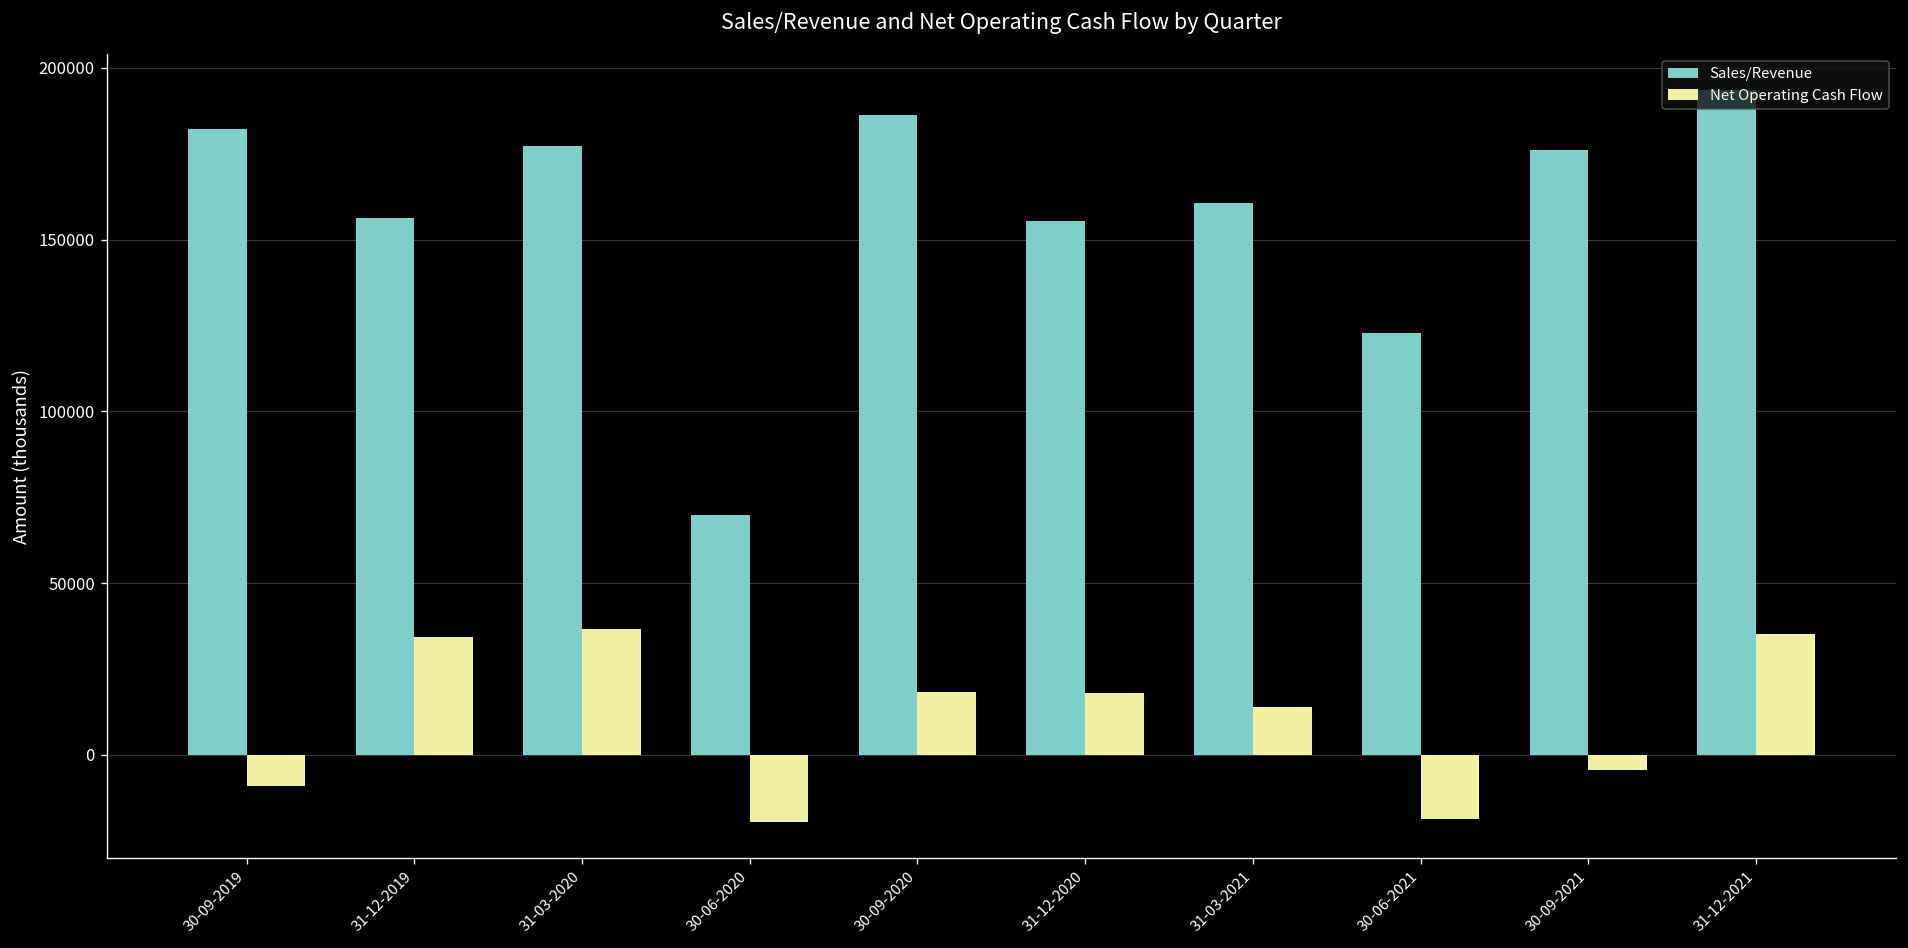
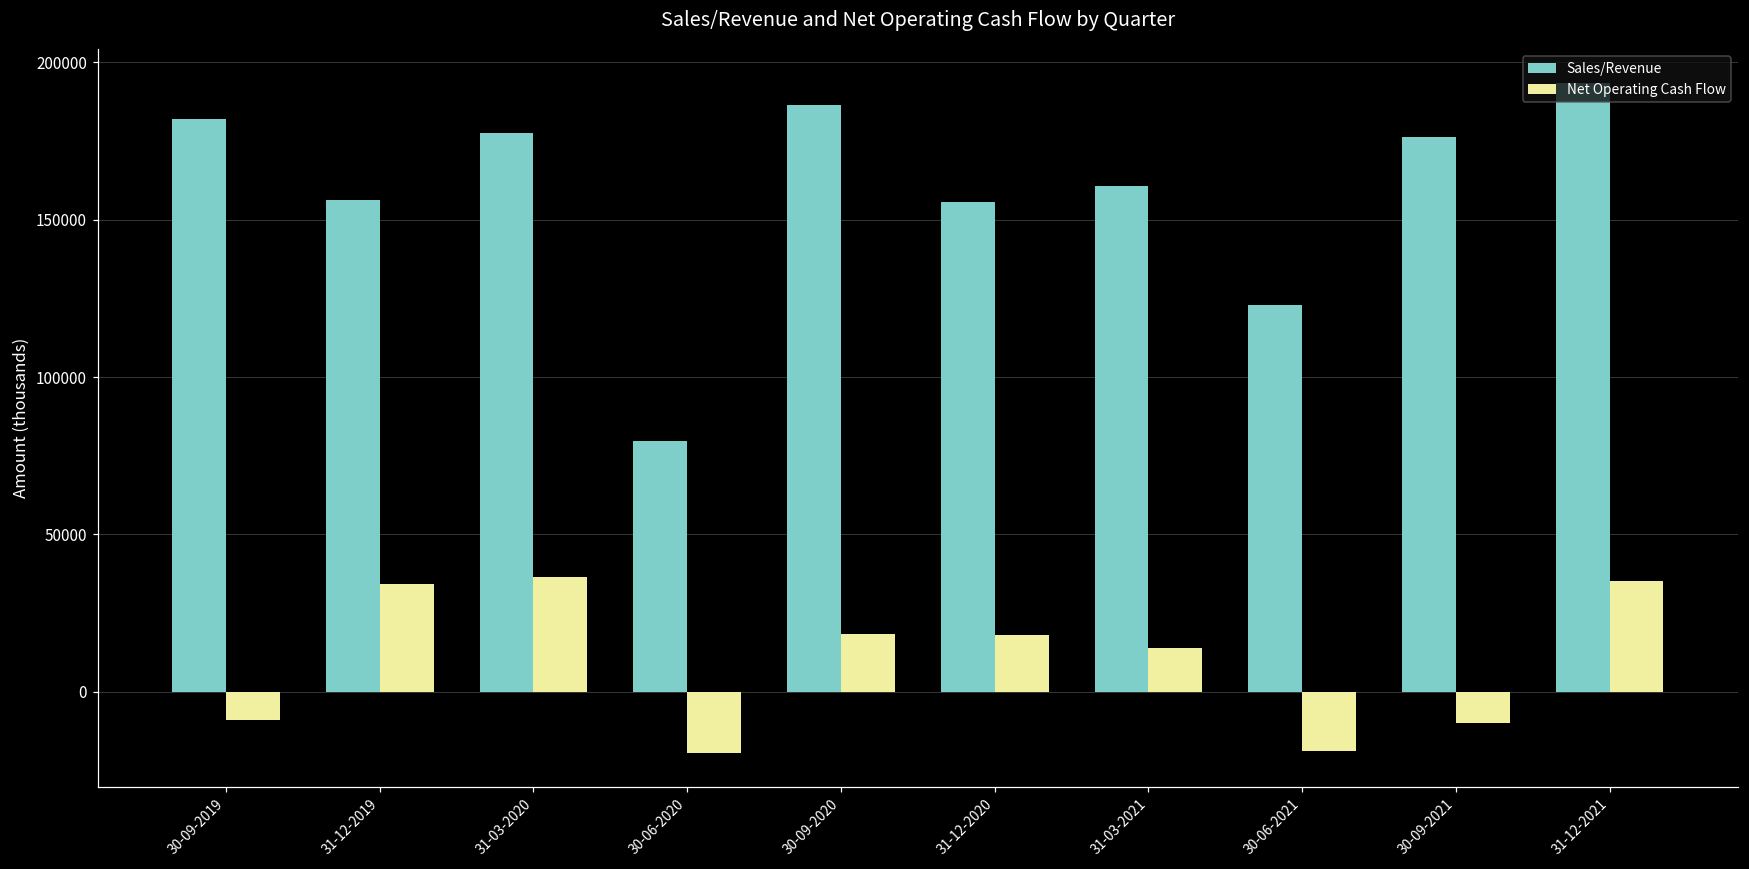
Sales/Revenue, 30-06-2020: 70000 -> 80000
Net Operating Cash Flow, 30-09-2021: -4000 -> -10000
